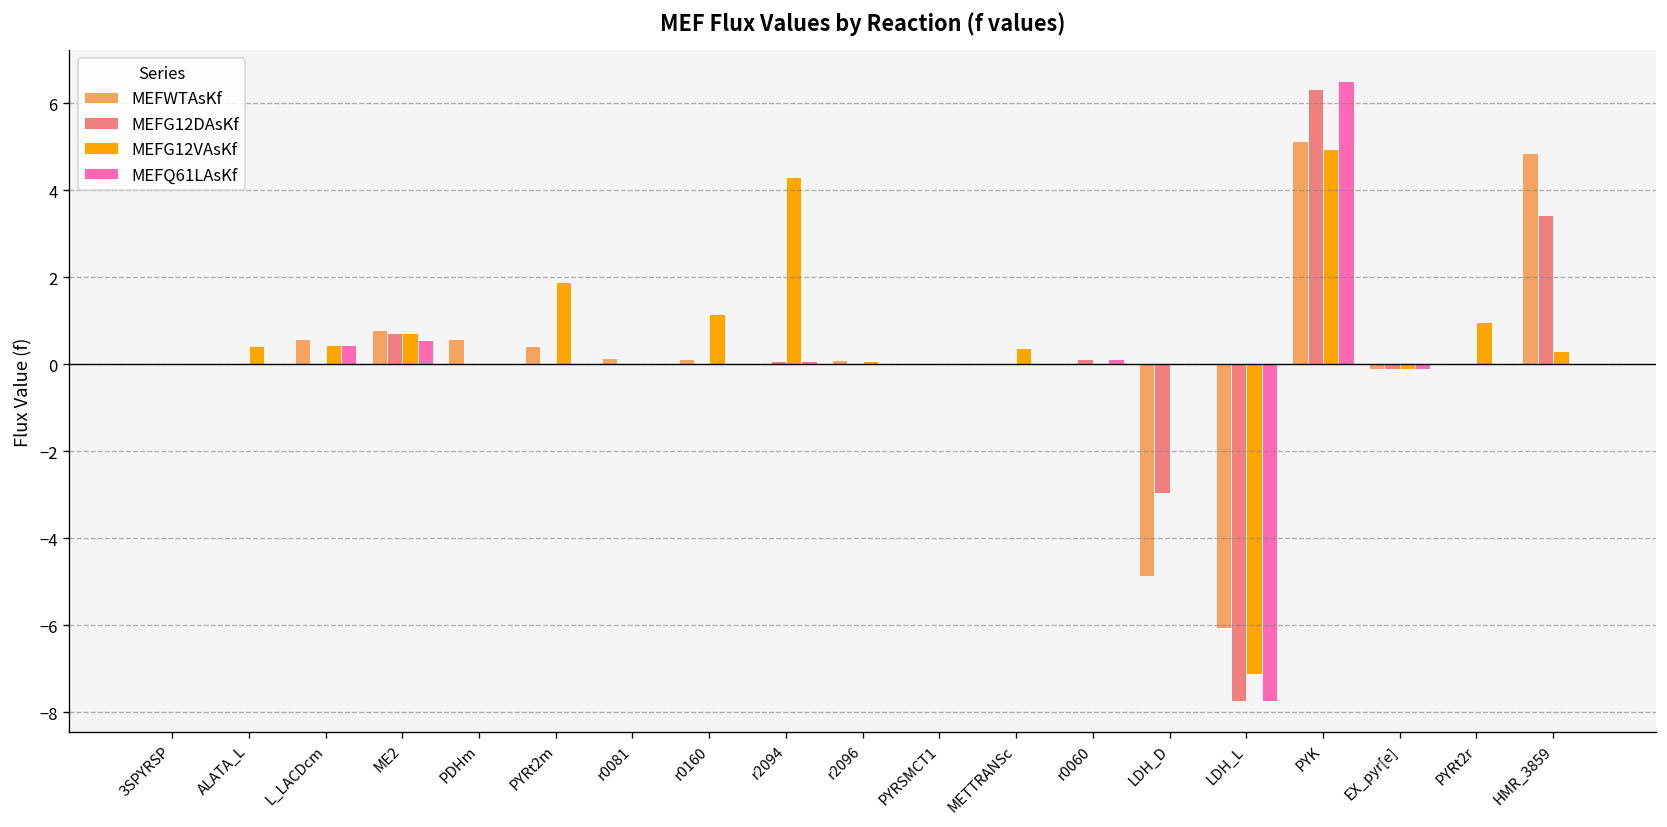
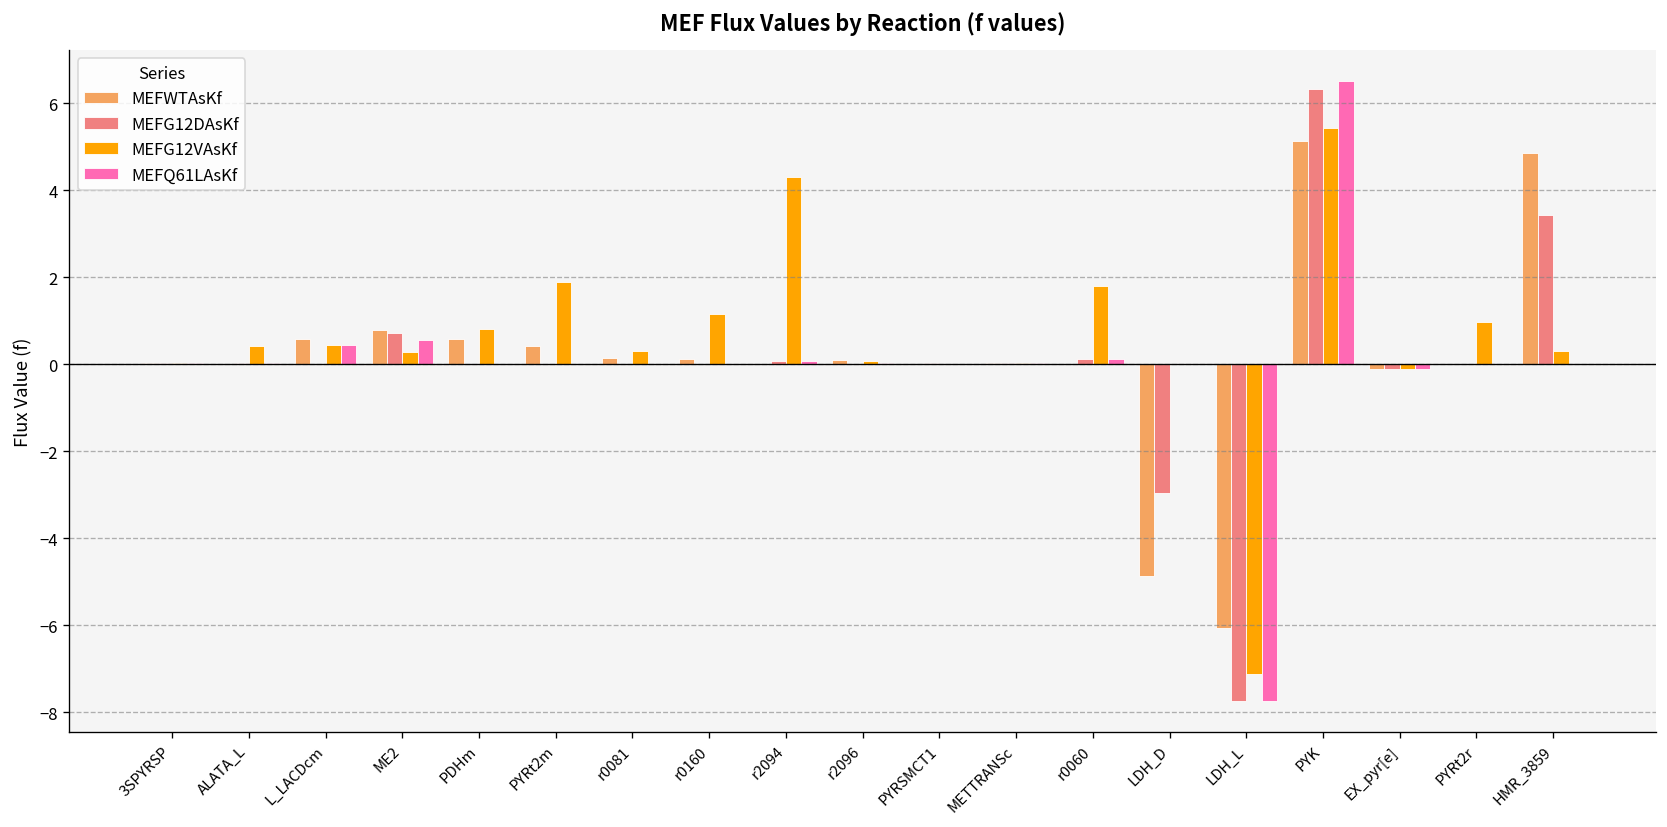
MEFG12VAsKf, ME2: 0.7 -> 0.3
MEFG12VAsKf, PDHm: 0.0 -> 0.8
MEFG12VAsKf, r0081: 0.0 -> 0.3
MEFG12VAsKf, METTRANSc: 0.4 -> 0.0
MEFG12VAsKf, r0060: 0.0 -> 1.8
MEFG12VAsKf, PYK: 4.9 -> 5.4
